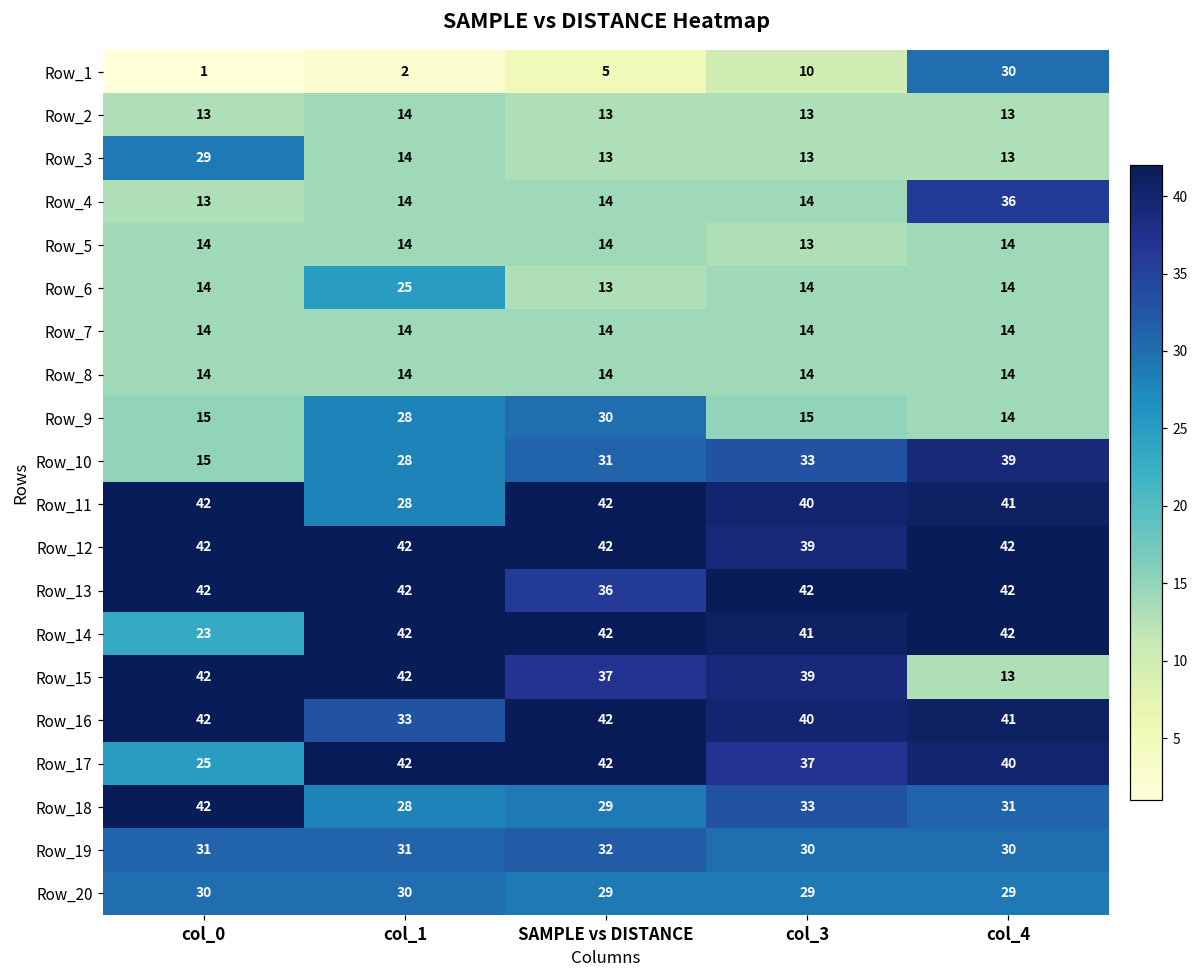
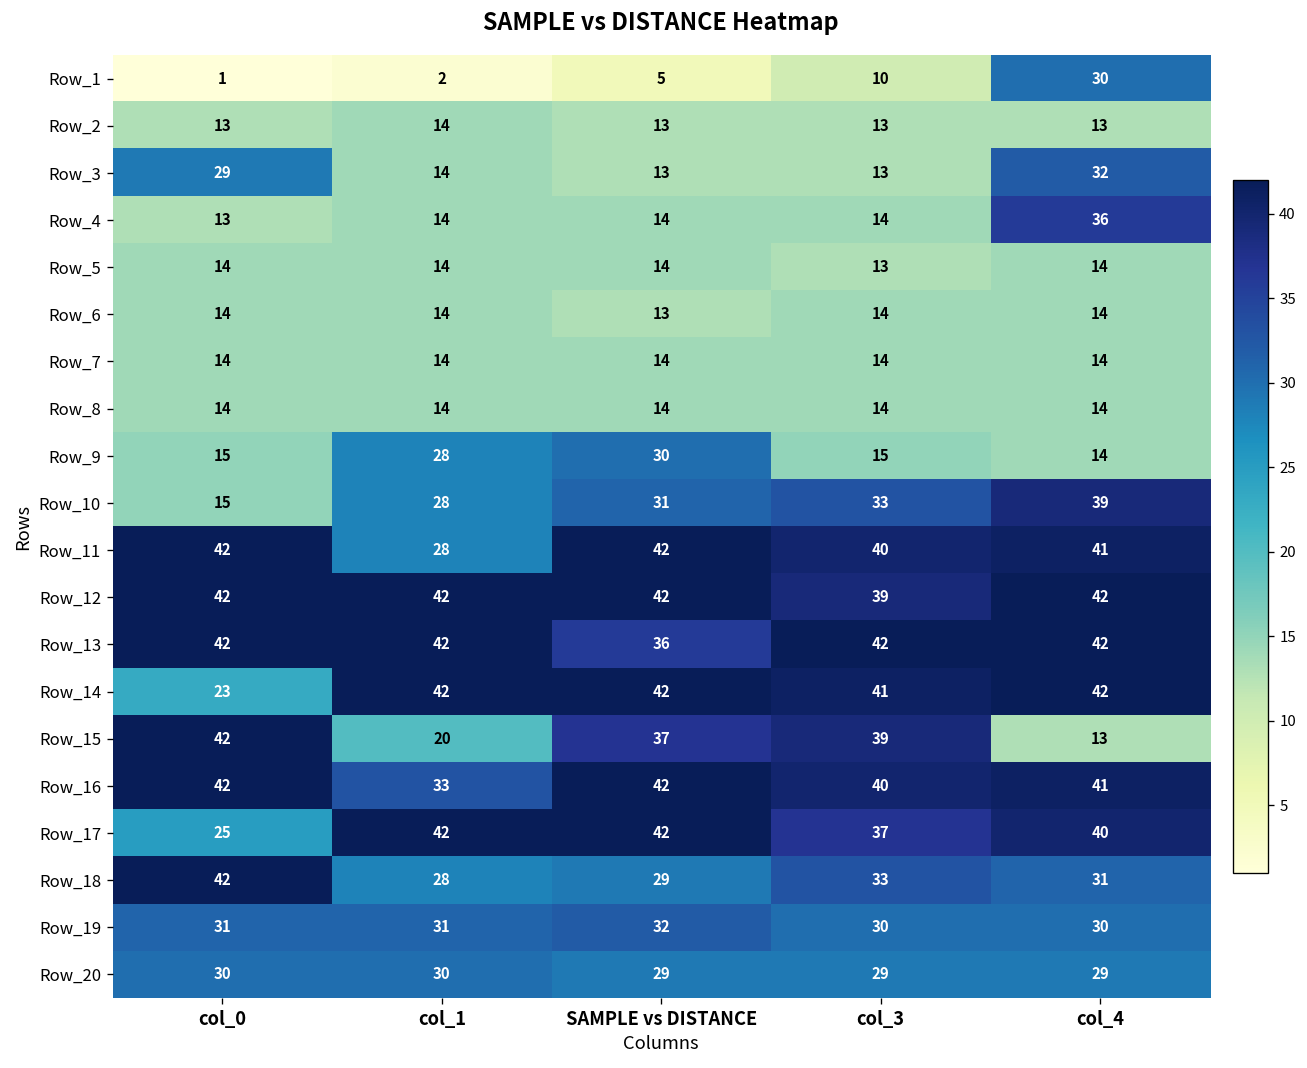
Row_3, col_4: 13 -> 32
Row_6, col_1: 25 -> 14
Row_15, col_1: 42 -> 20
